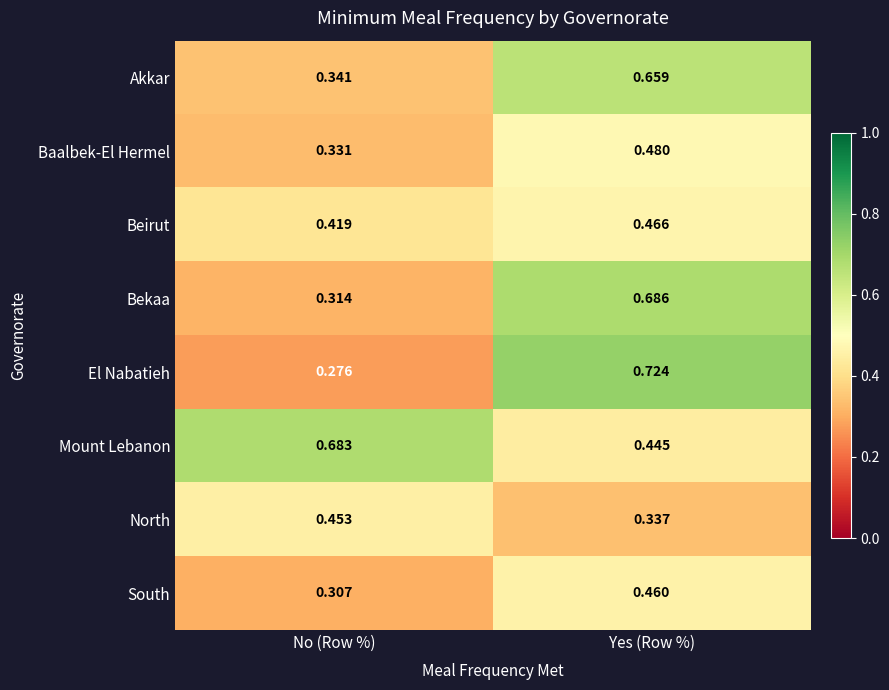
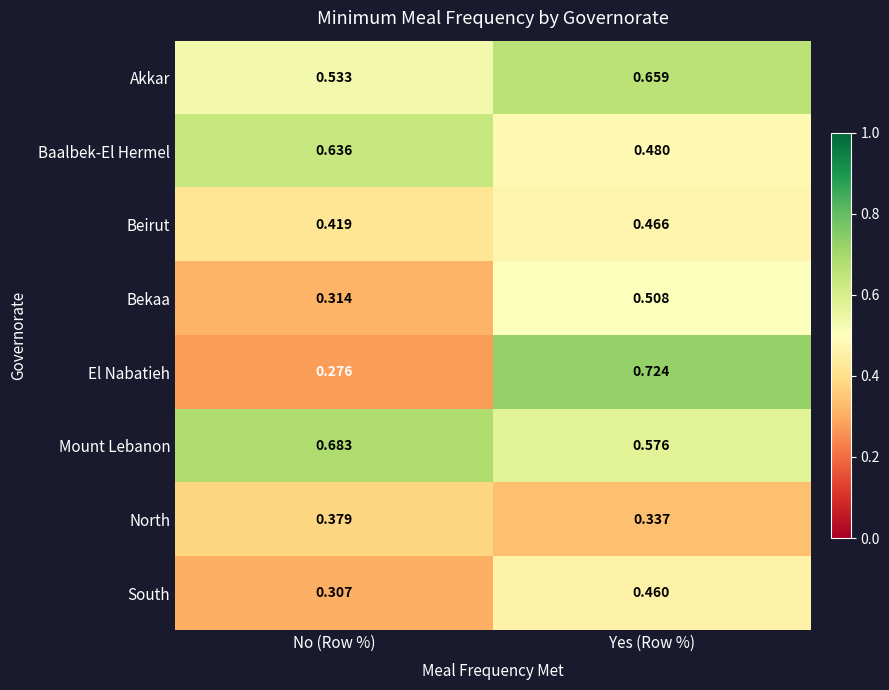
Akkar, No (Row %): 0.341 -> 0.533
Baalbek-El Hermel, No (Row %): 0.331 -> 0.636
Bekaa, Yes (Row %): 0.686 -> 0.508
Mount Lebanon, Yes (Row %): 0.445 -> 0.576
North, No (Row %): 0.453 -> 0.379
